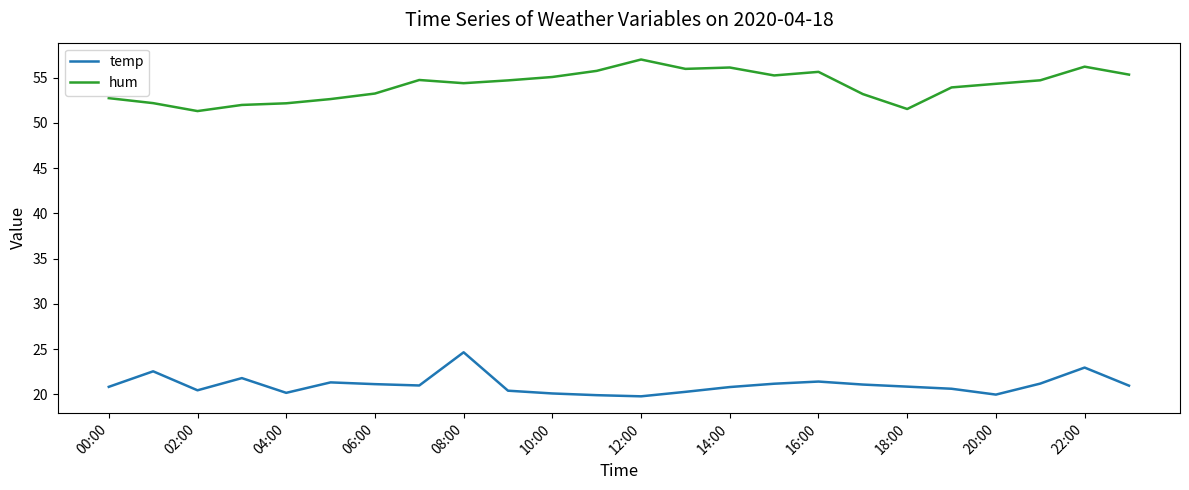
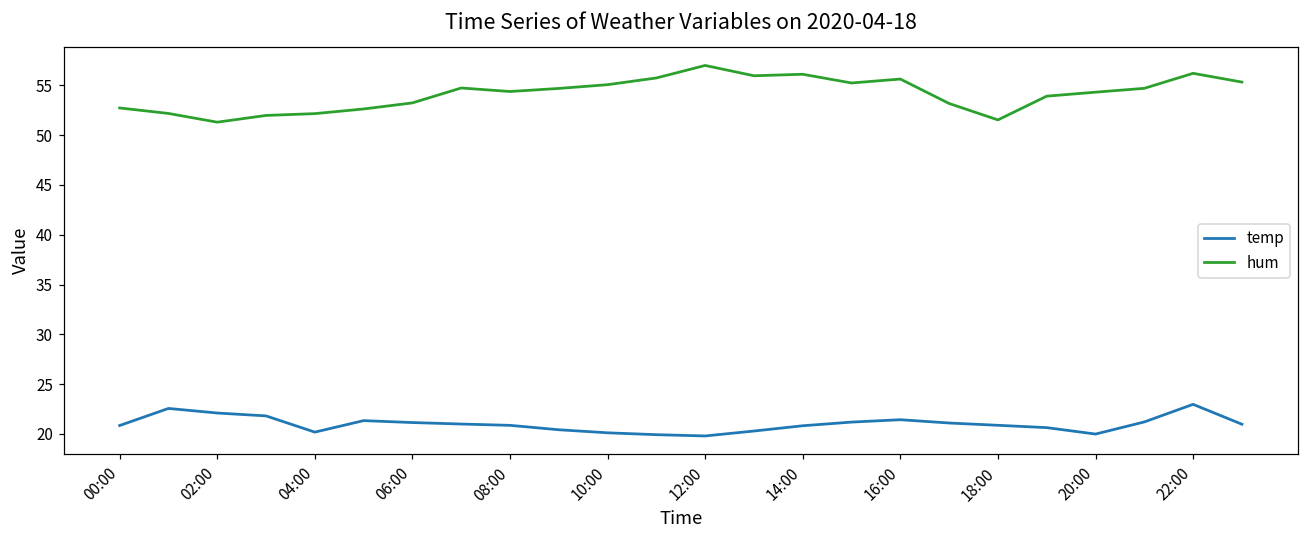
temp, 02:00: 20 -> 22
temp, 08:00: 25 -> 21
